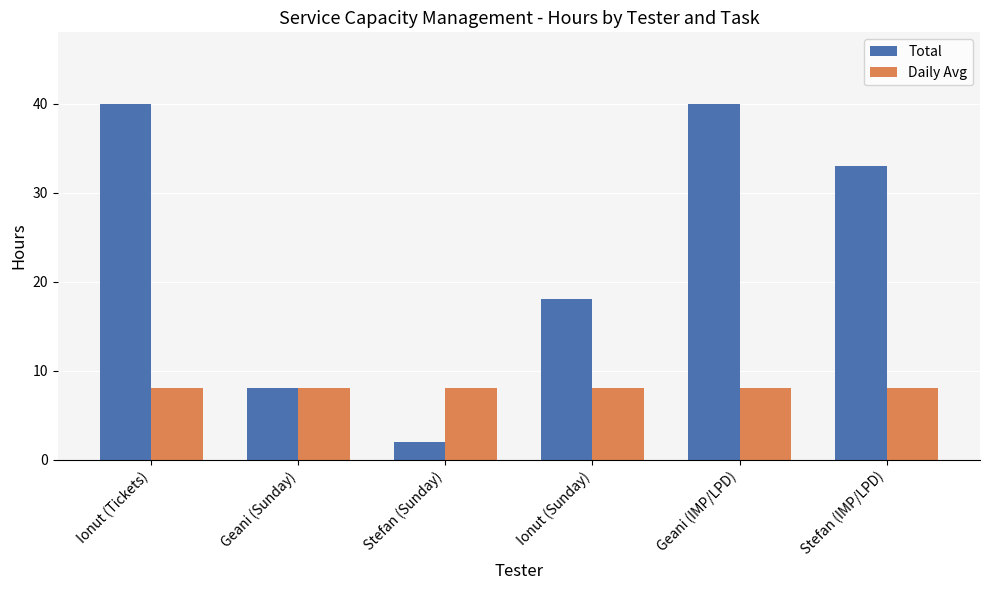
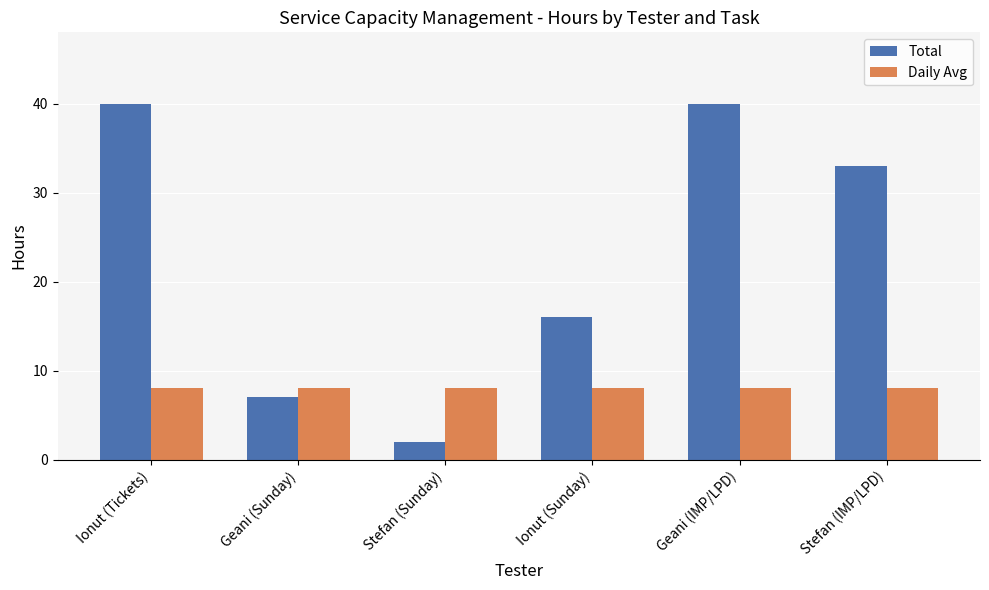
Total, Geani (Sunday): 8 -> 7
Total, Ionut (Sunday): 18 -> 16
